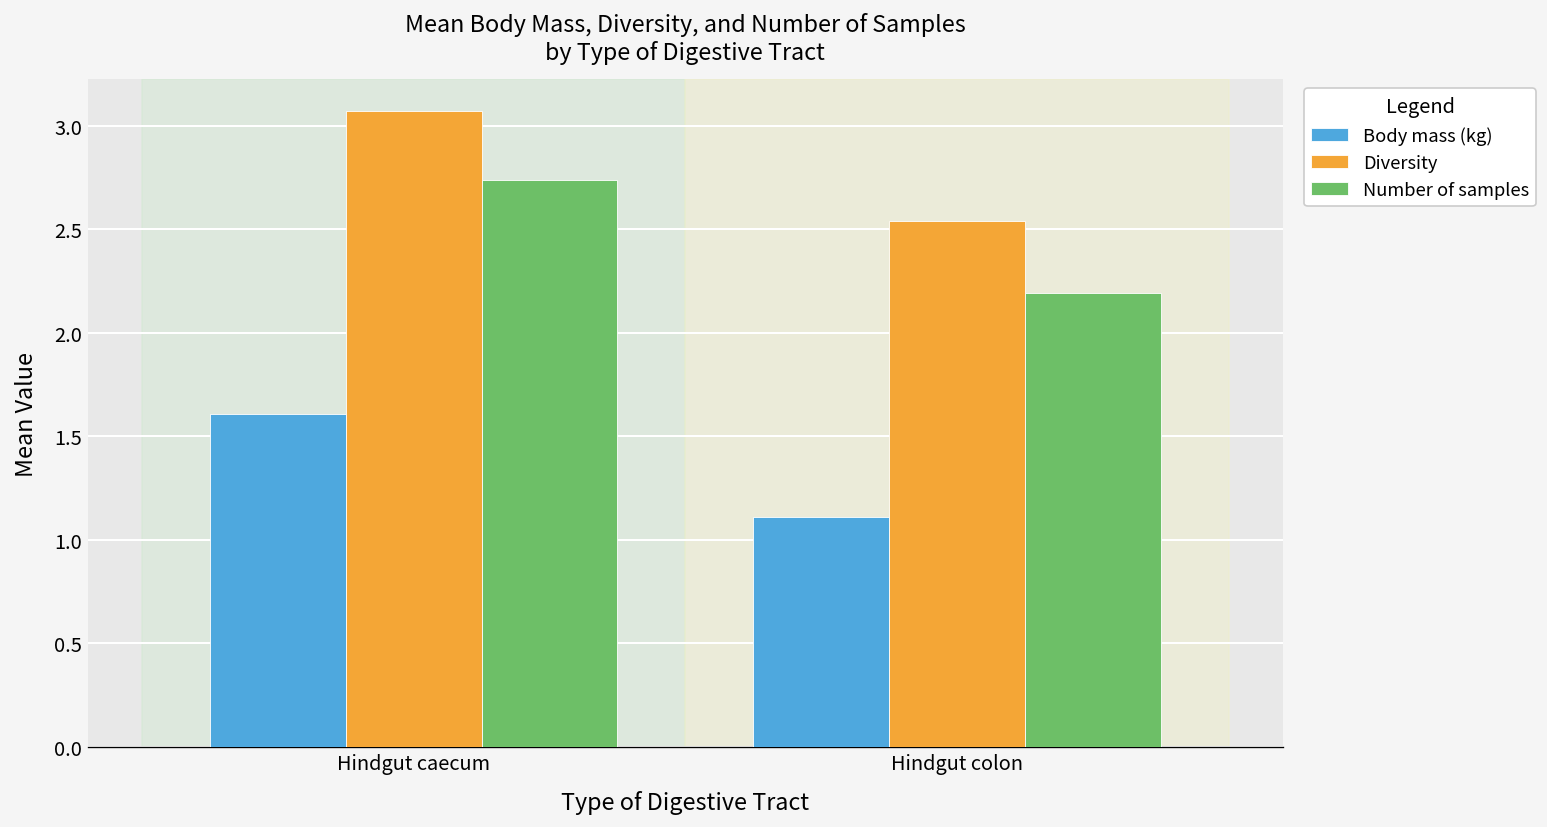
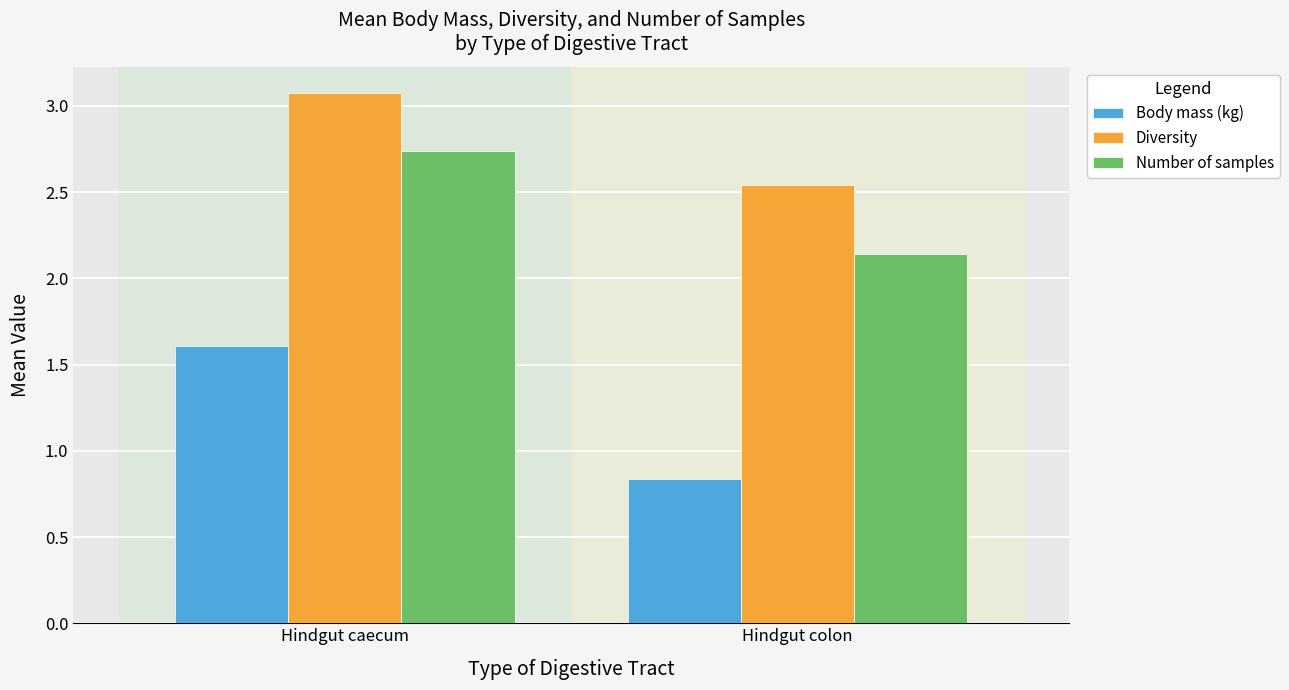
Body mass (kg), Hindgut colon: 1.11 -> 0.84
Number of samples, Hindgut colon: 2.19 -> 2.14
